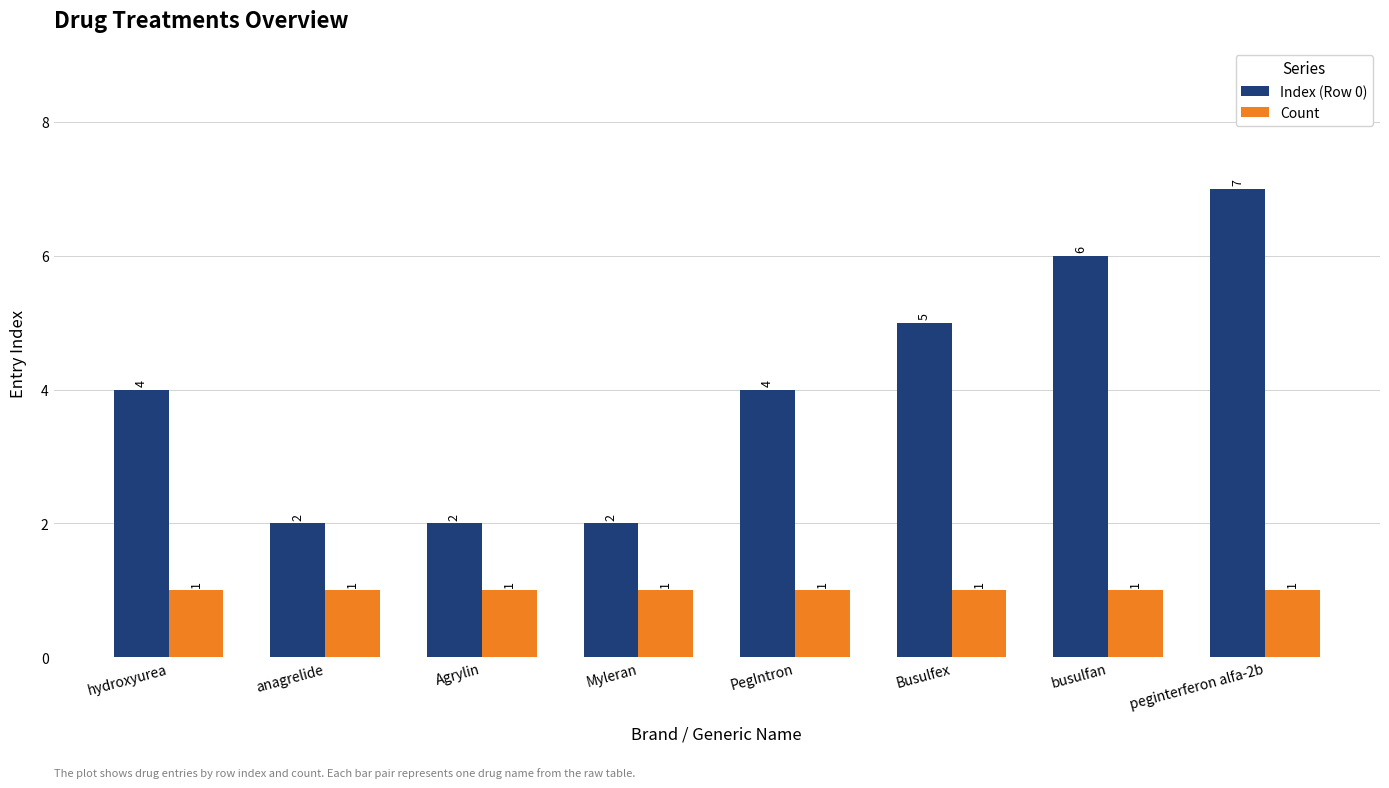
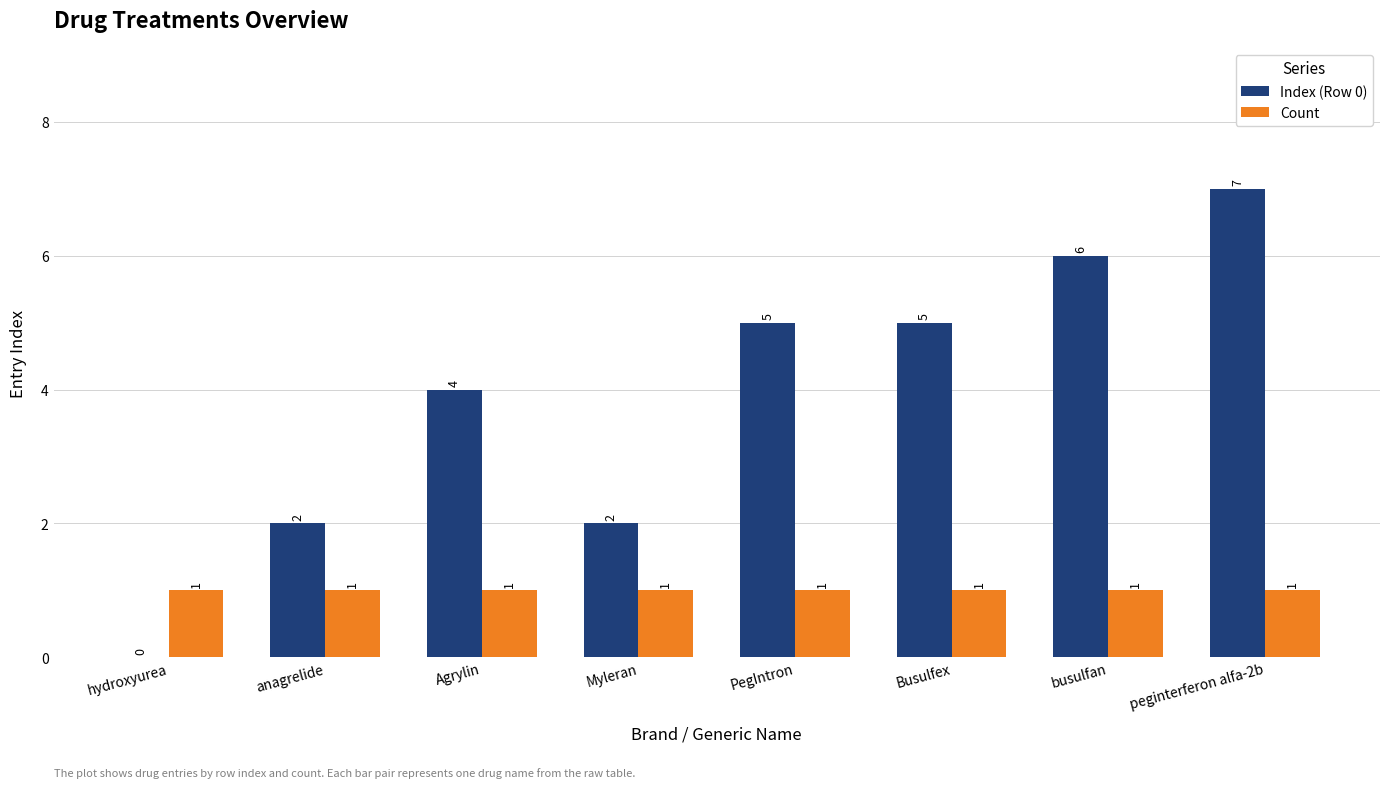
Index (Row 0), hydroxyurea: 4 -> 0
Index (Row 0), Agrylin: 2 -> 4
Index (Row 0), PegIntron: 4 -> 5
